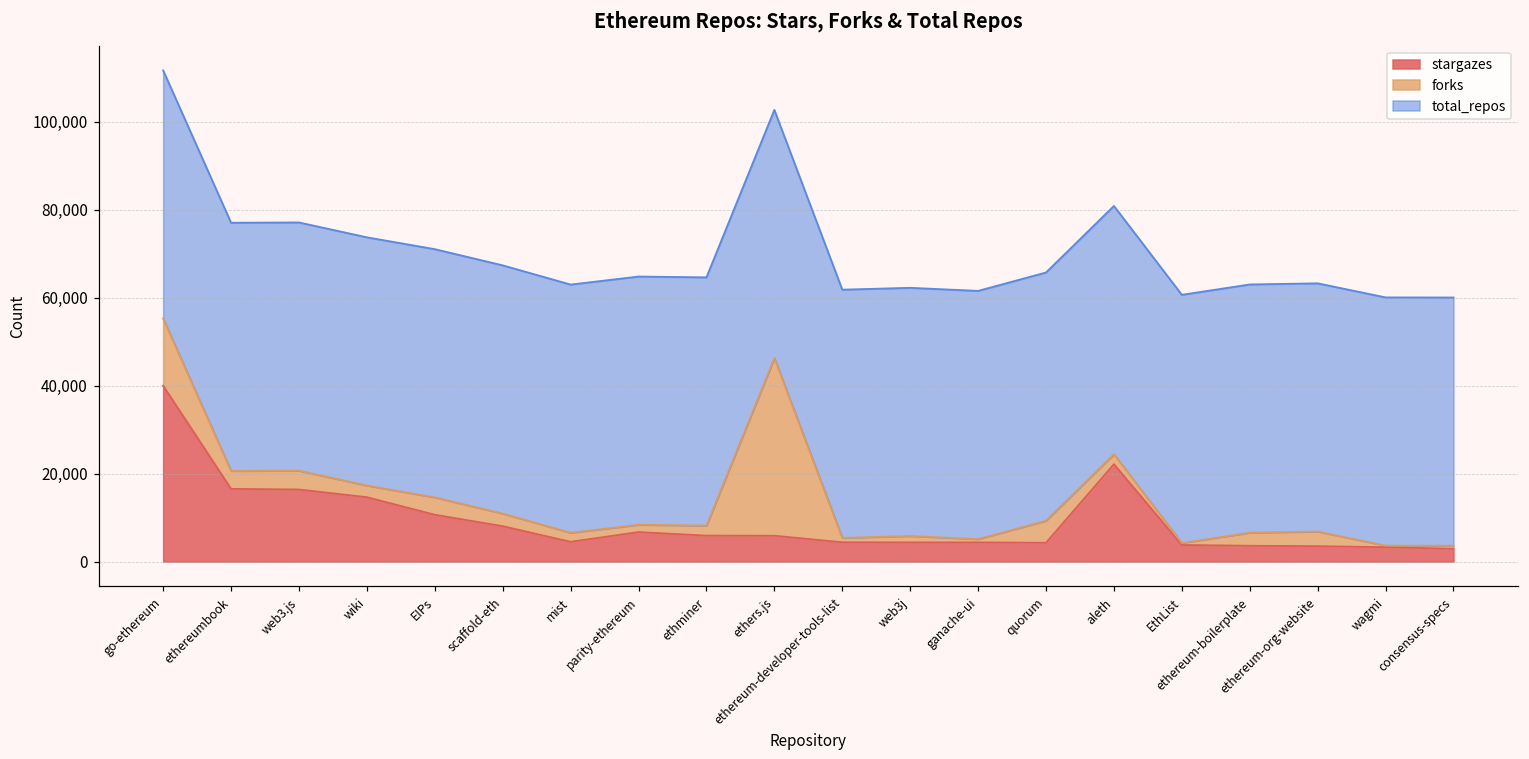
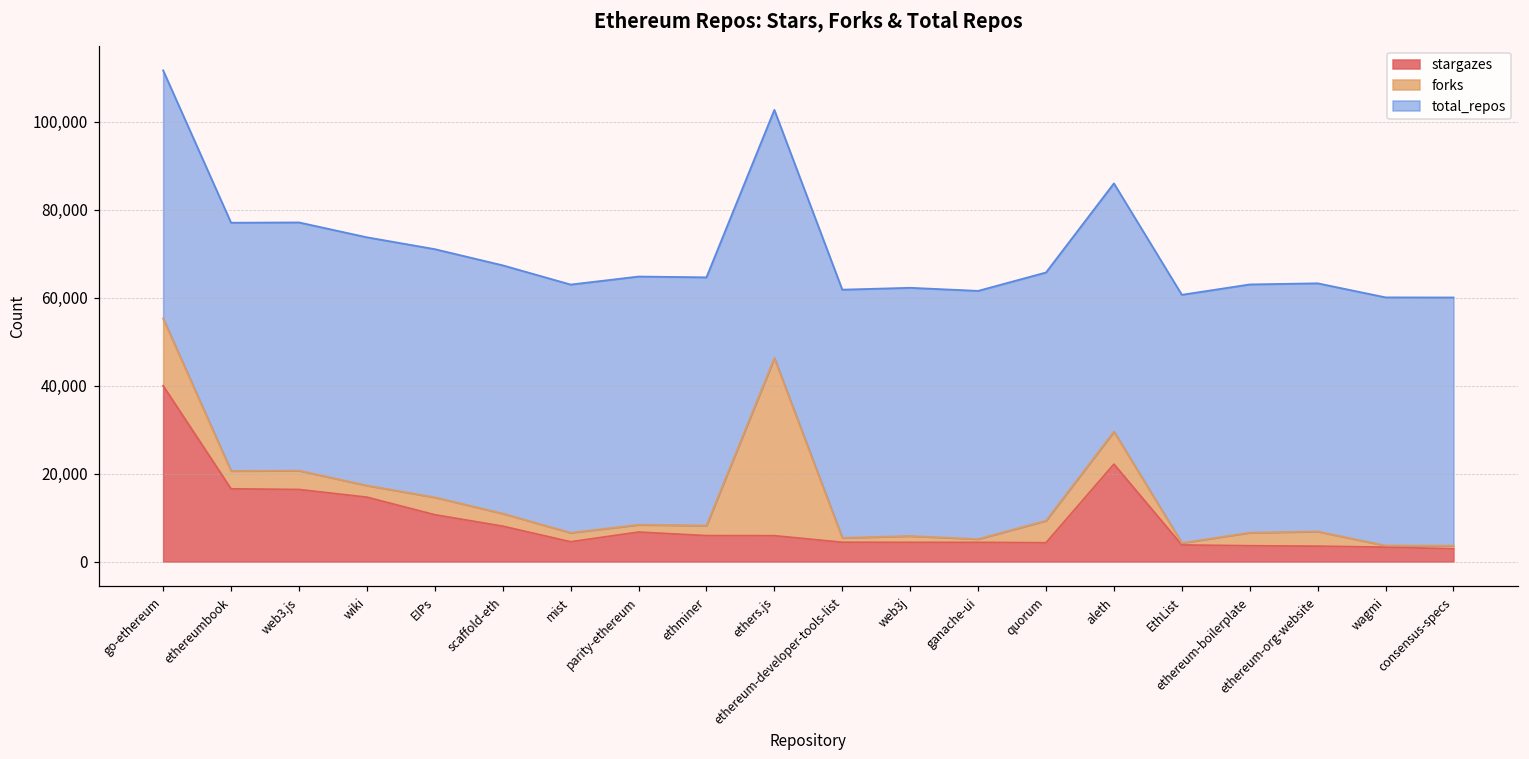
forks, aleth: 2,000 -> 7,000
